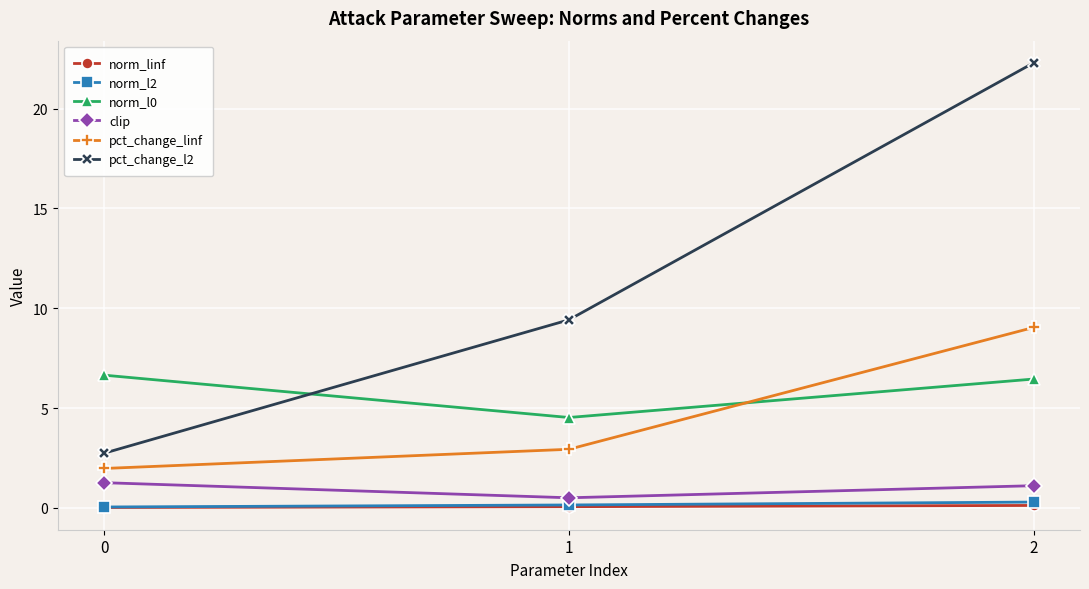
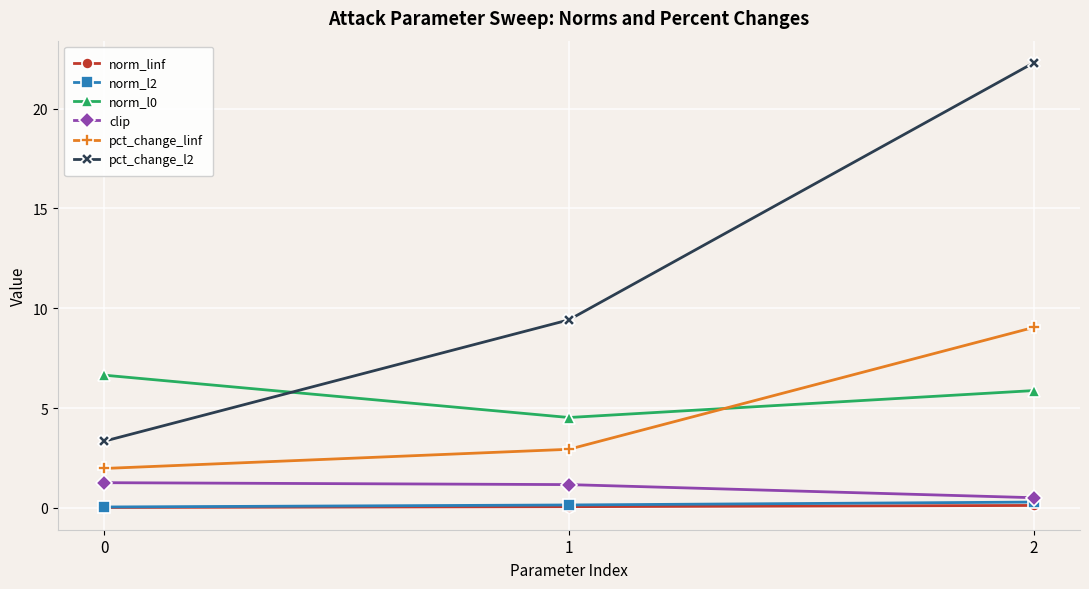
pct_change_l2, 0: 2.7 -> 3.3
clip, 1: 0.5 -> 1.2
norm_l0, 2: 6.5 -> 5.9
clip, 2: 1.1 -> 0.5
